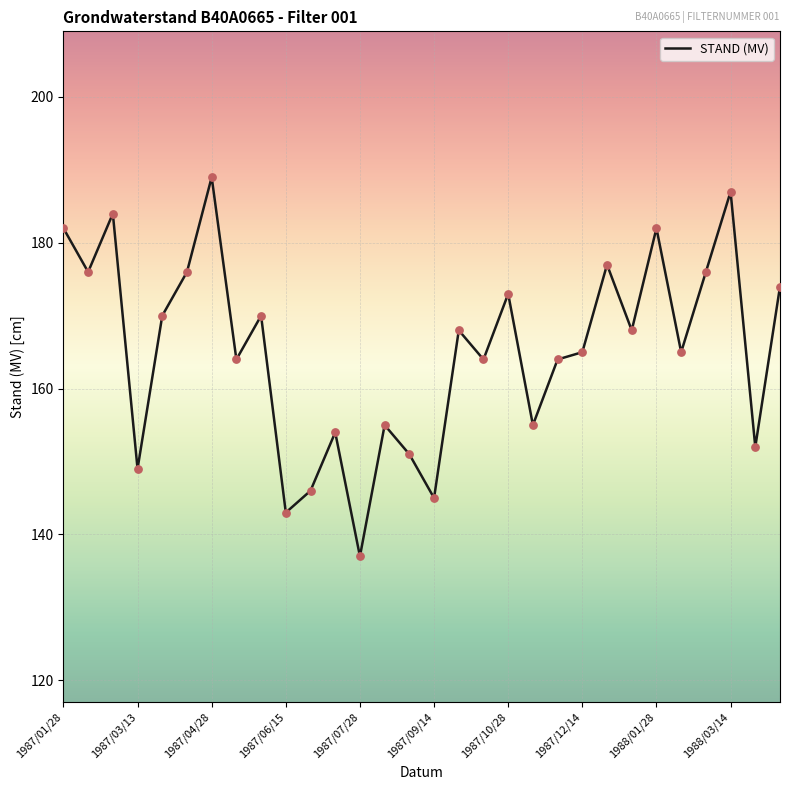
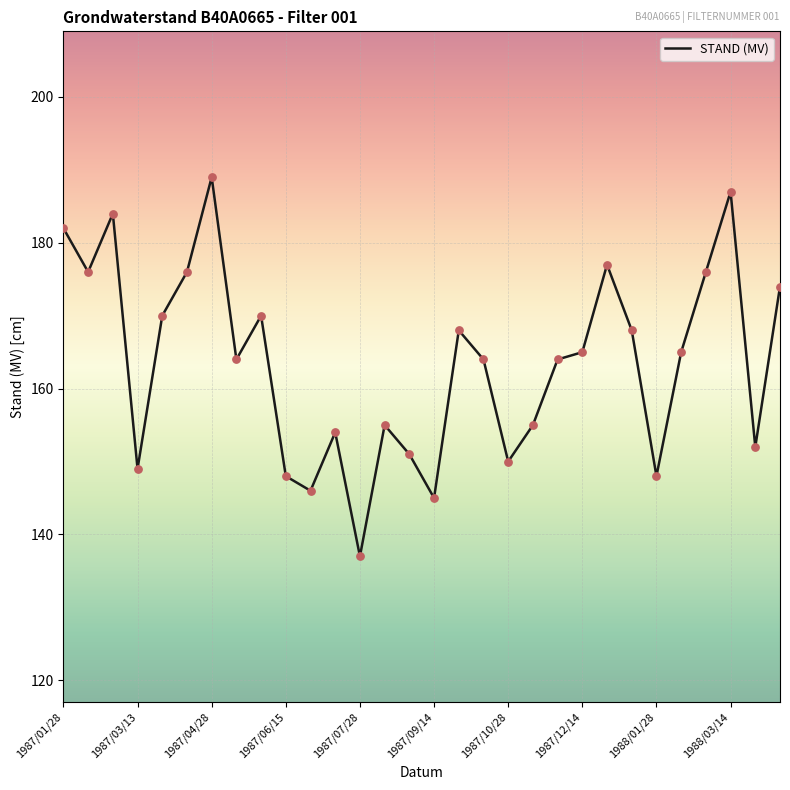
1987/06/15: 143 -> 148
1987/10/28: 173 -> 150
1988/01/28: 182 -> 148
